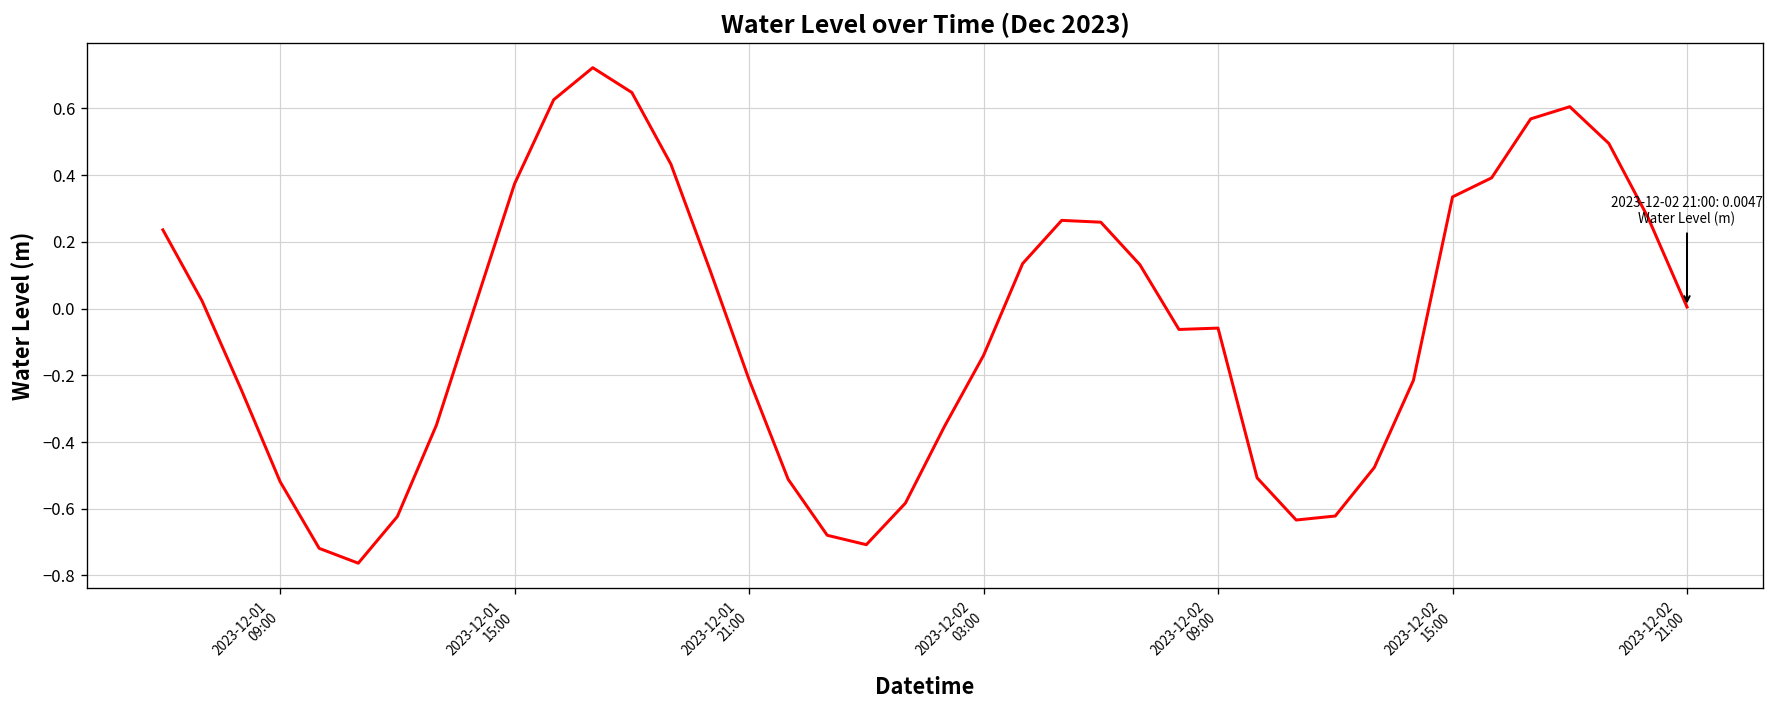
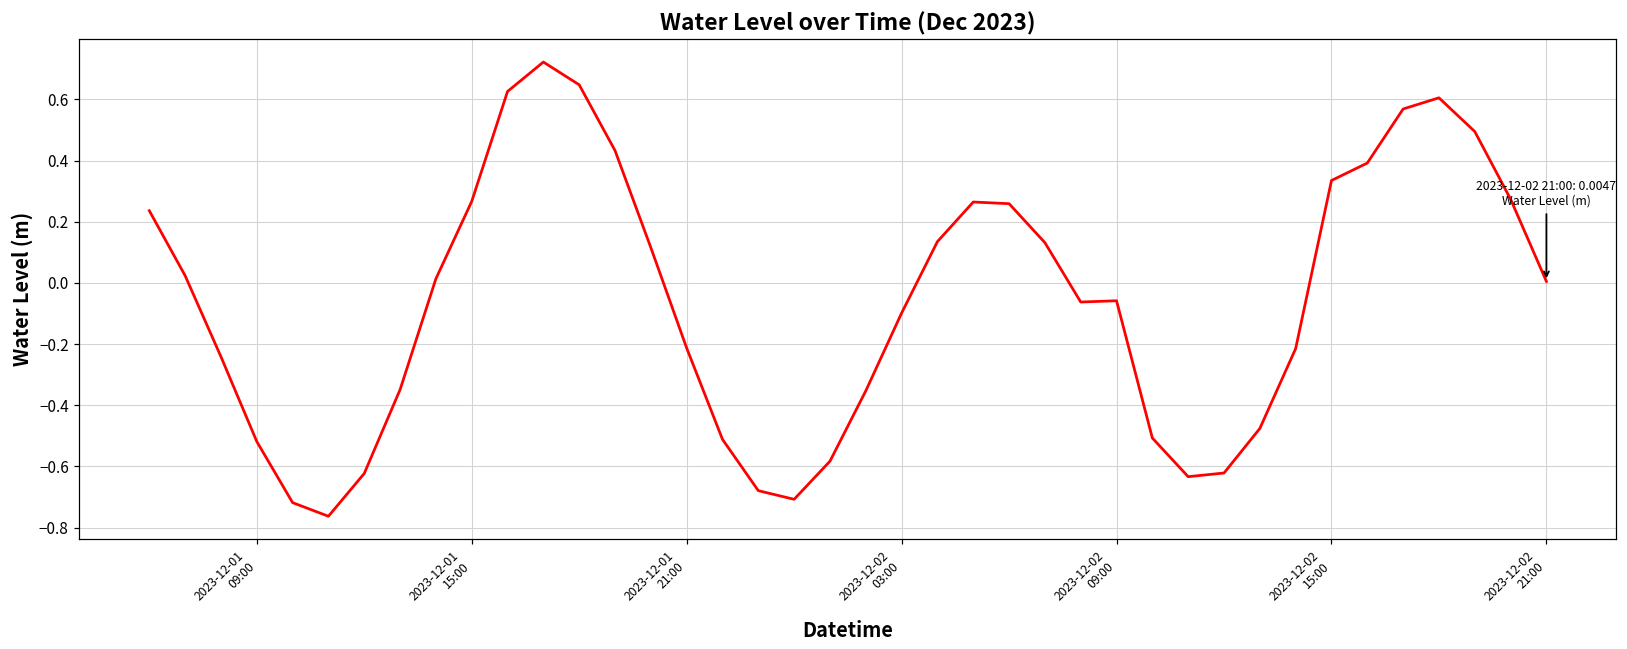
2023-12-01 15:00: 0.37 -> 0.27
2023-12-02 03:00: -0.14 -> -0.10
